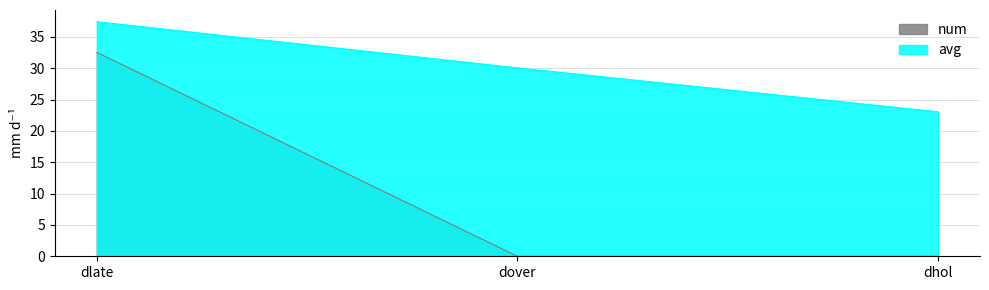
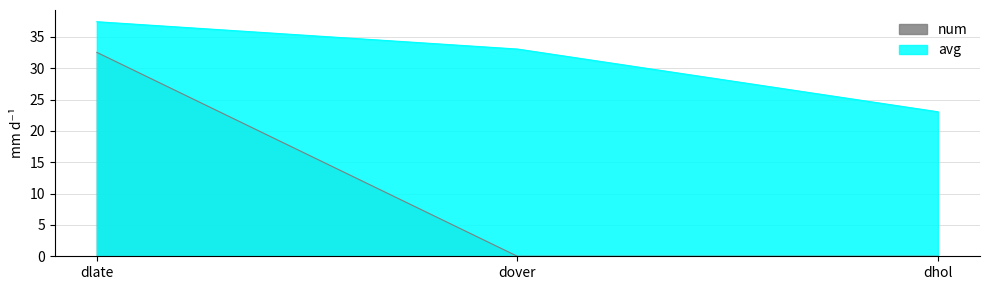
avg, dover: 30 -> 33
